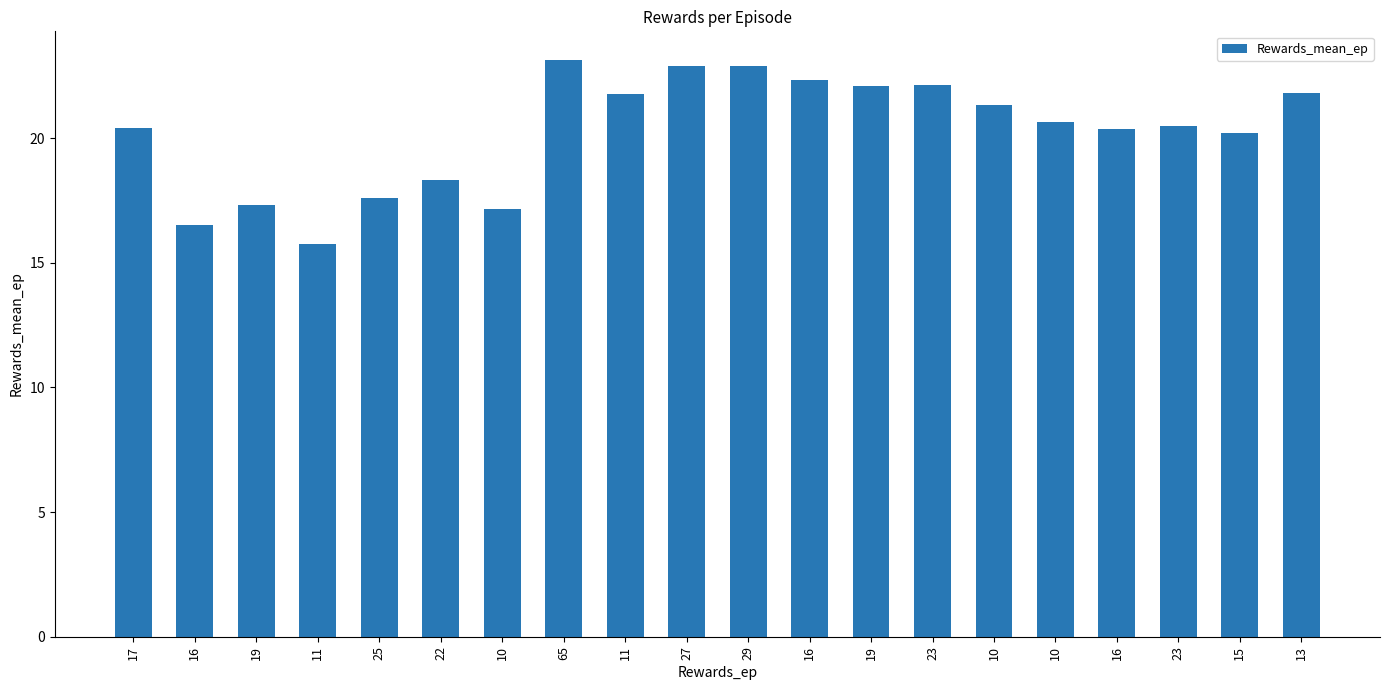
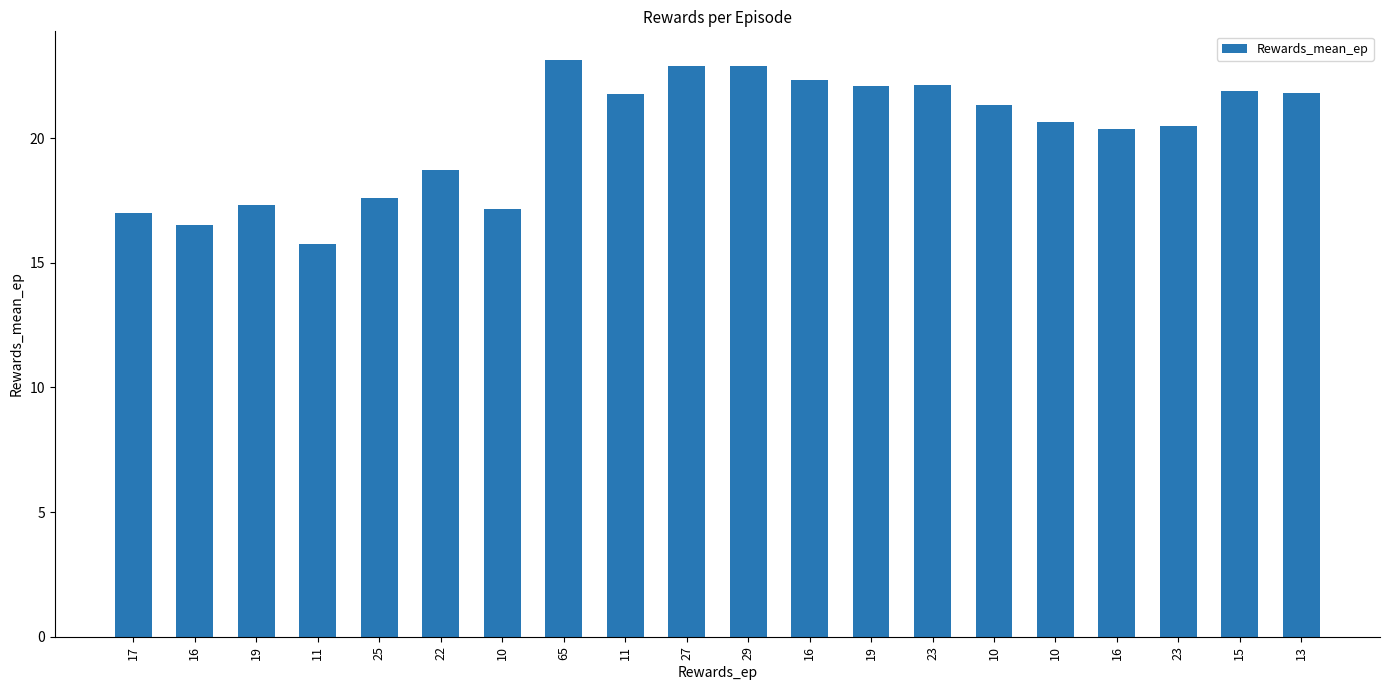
17: 20.4 -> 17.0
22: 18.3 -> 18.7
15: 20.2 -> 21.9
